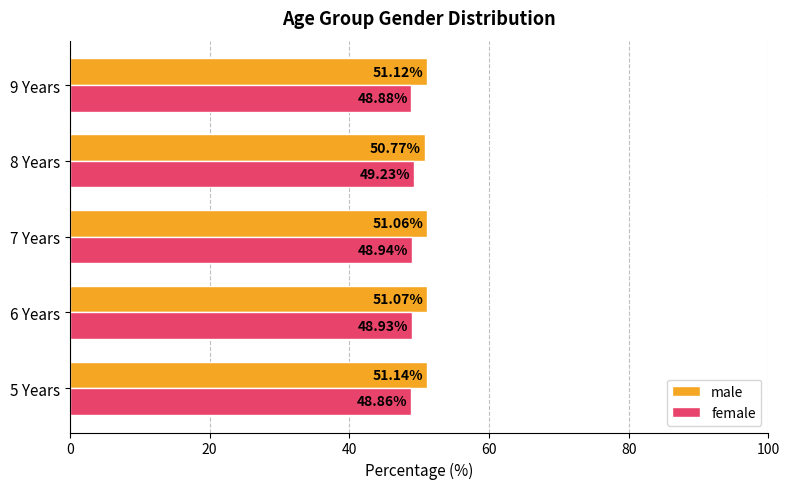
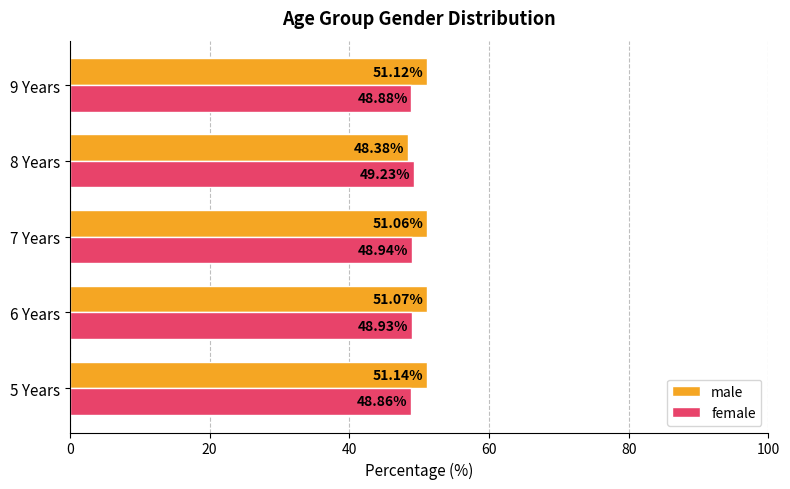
male, 8 Years: 50.77% -> 48.38%
